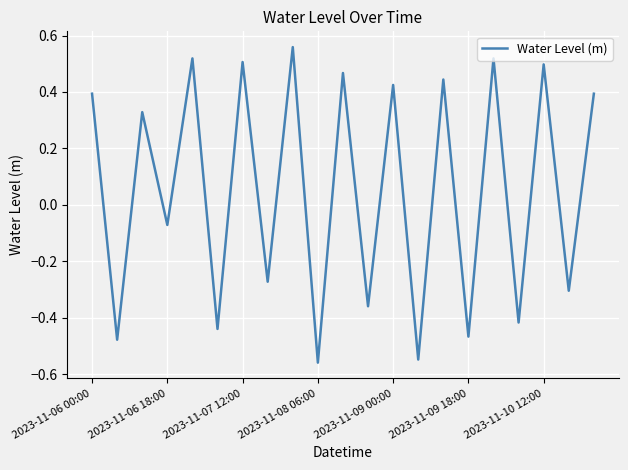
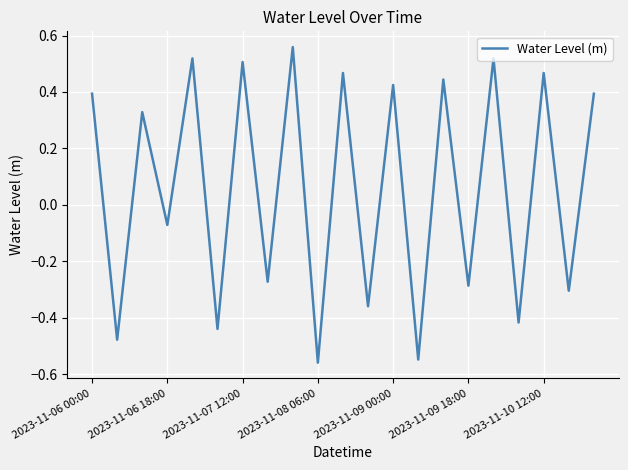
2023-11-09 18:00: -0.47 -> -0.29
2023-11-10 12:00: 0.50 -> 0.47
